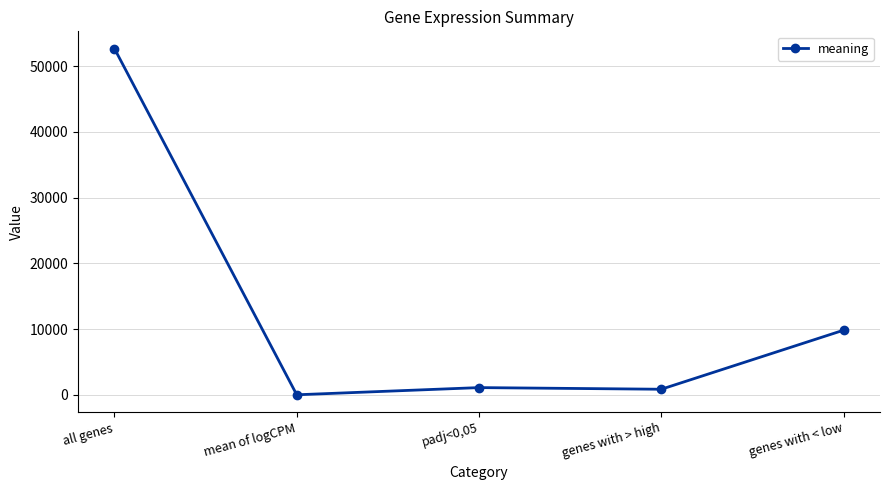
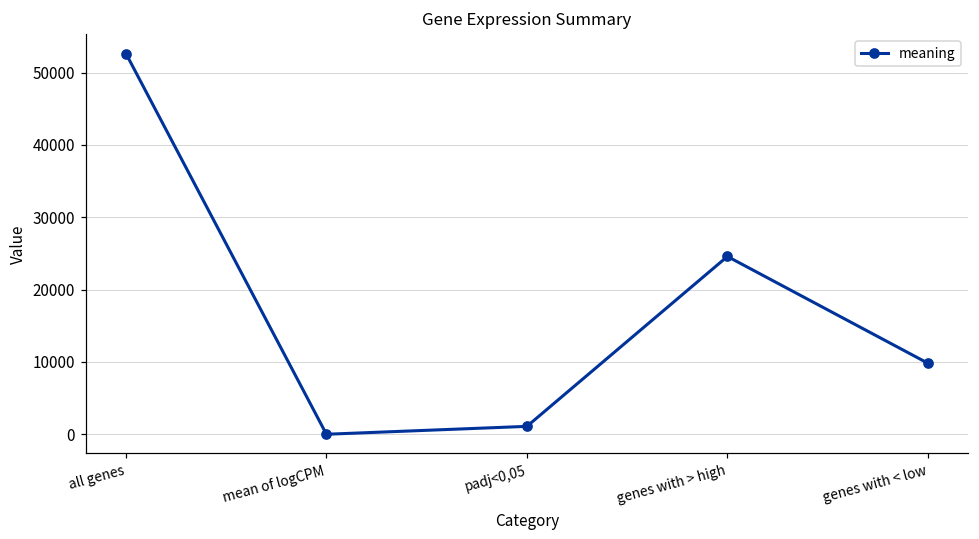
genes with > high: 1000 -> 25000
